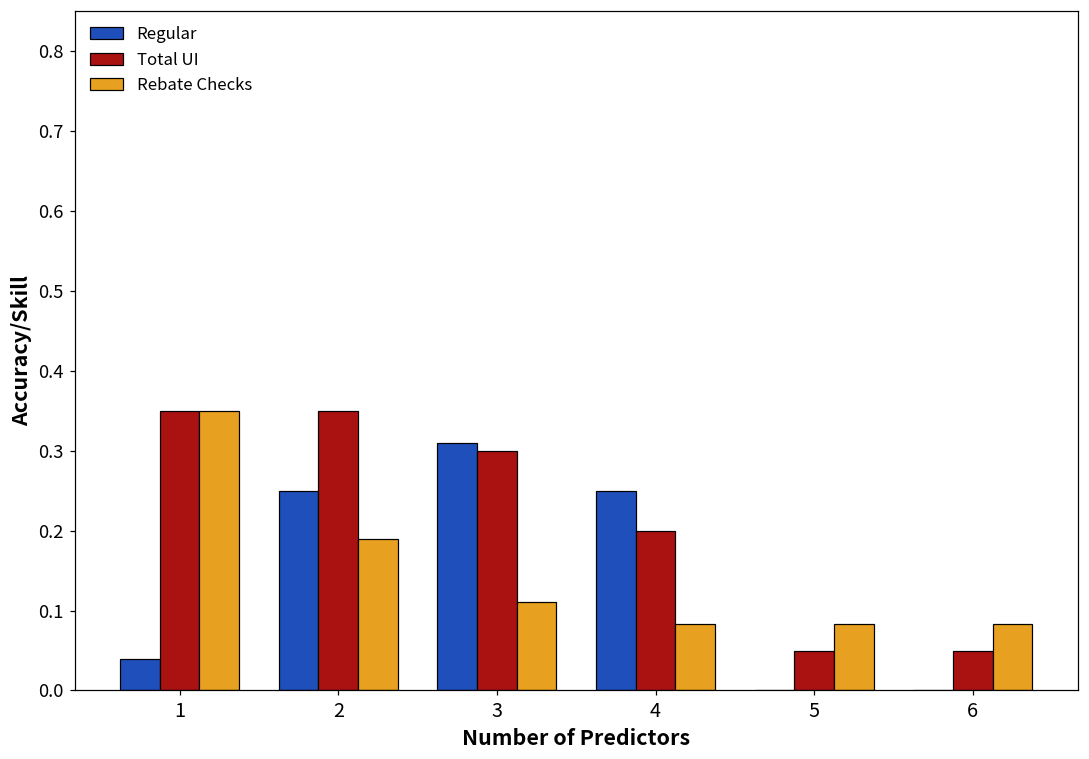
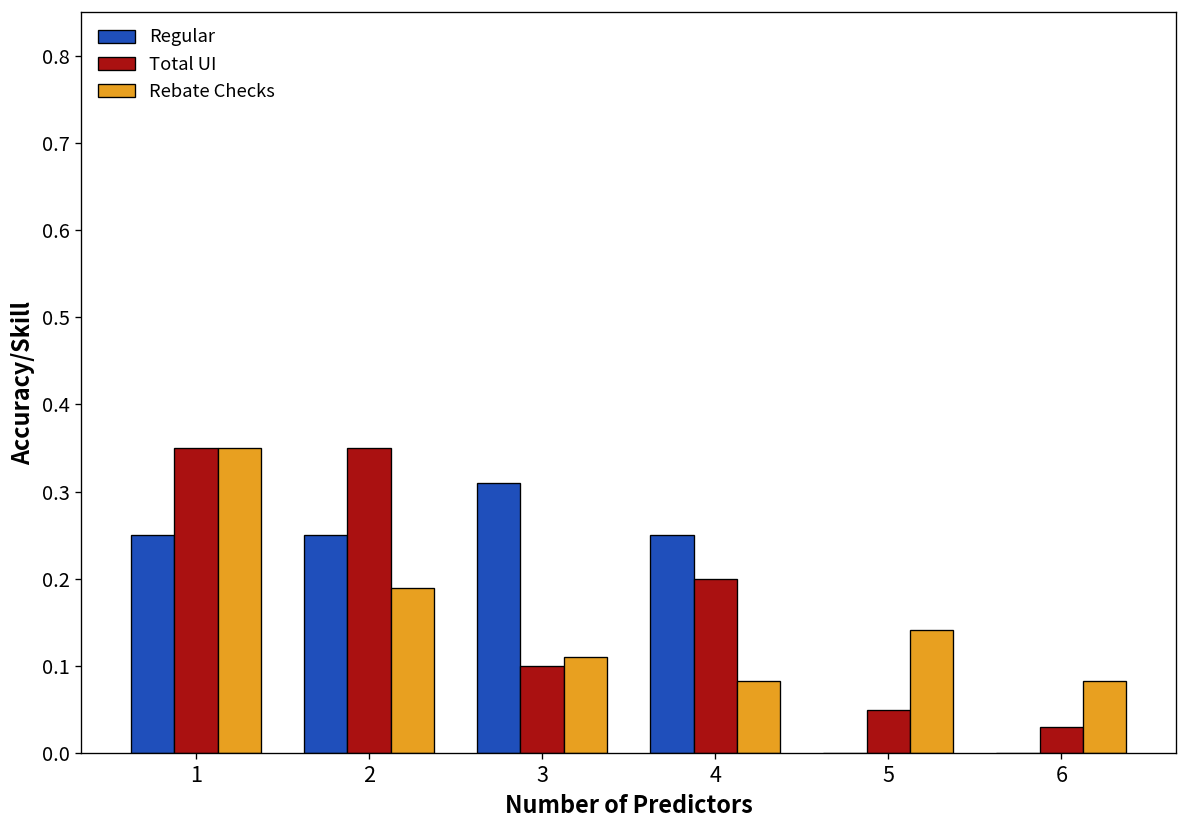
Regular, 1: 0.04 -> 0.25
Total UI, 3: 0.3 -> 0.1
Rebate Checks, 5: 0.08 -> 0.14
Total UI, 6: 0.05 -> 0.03
